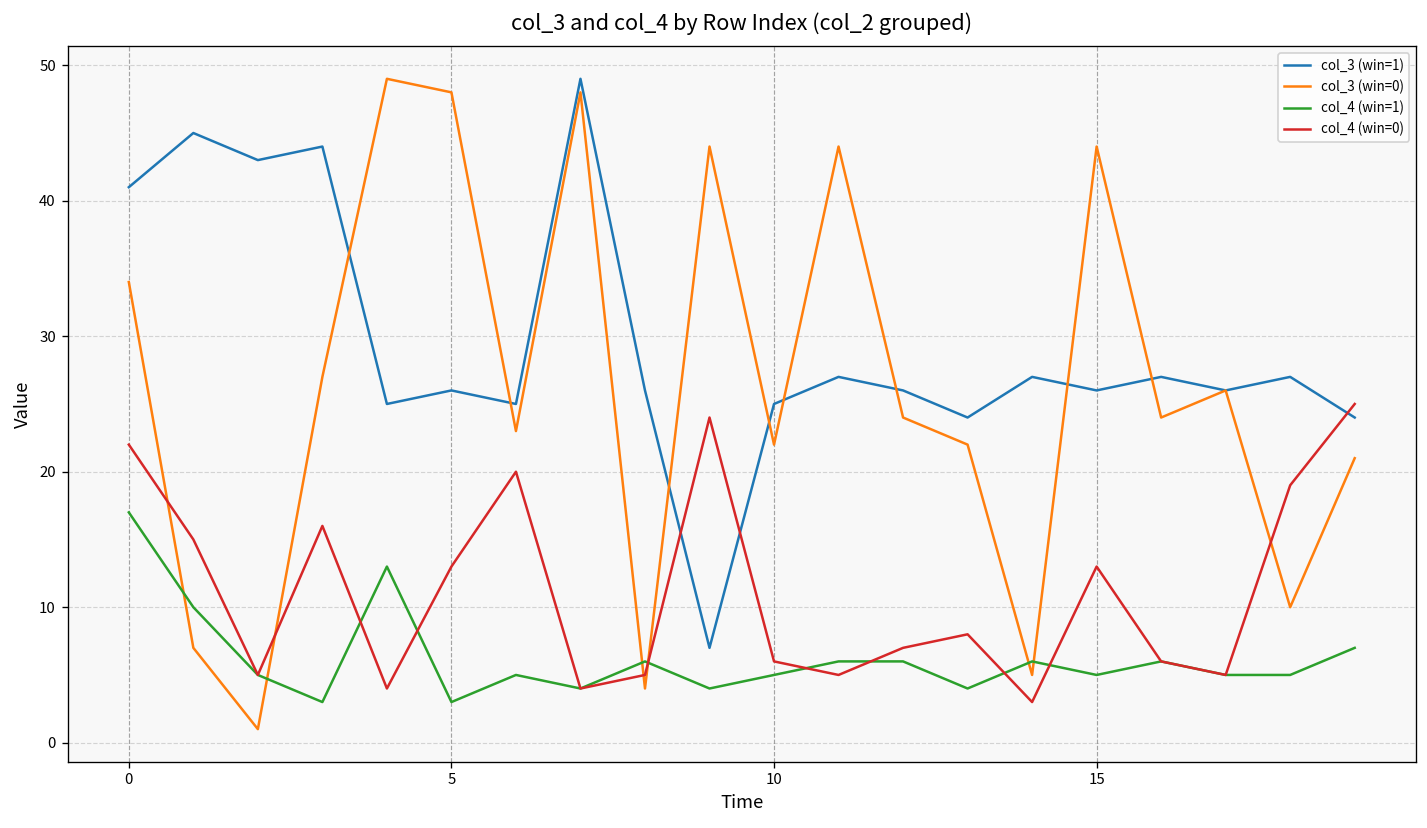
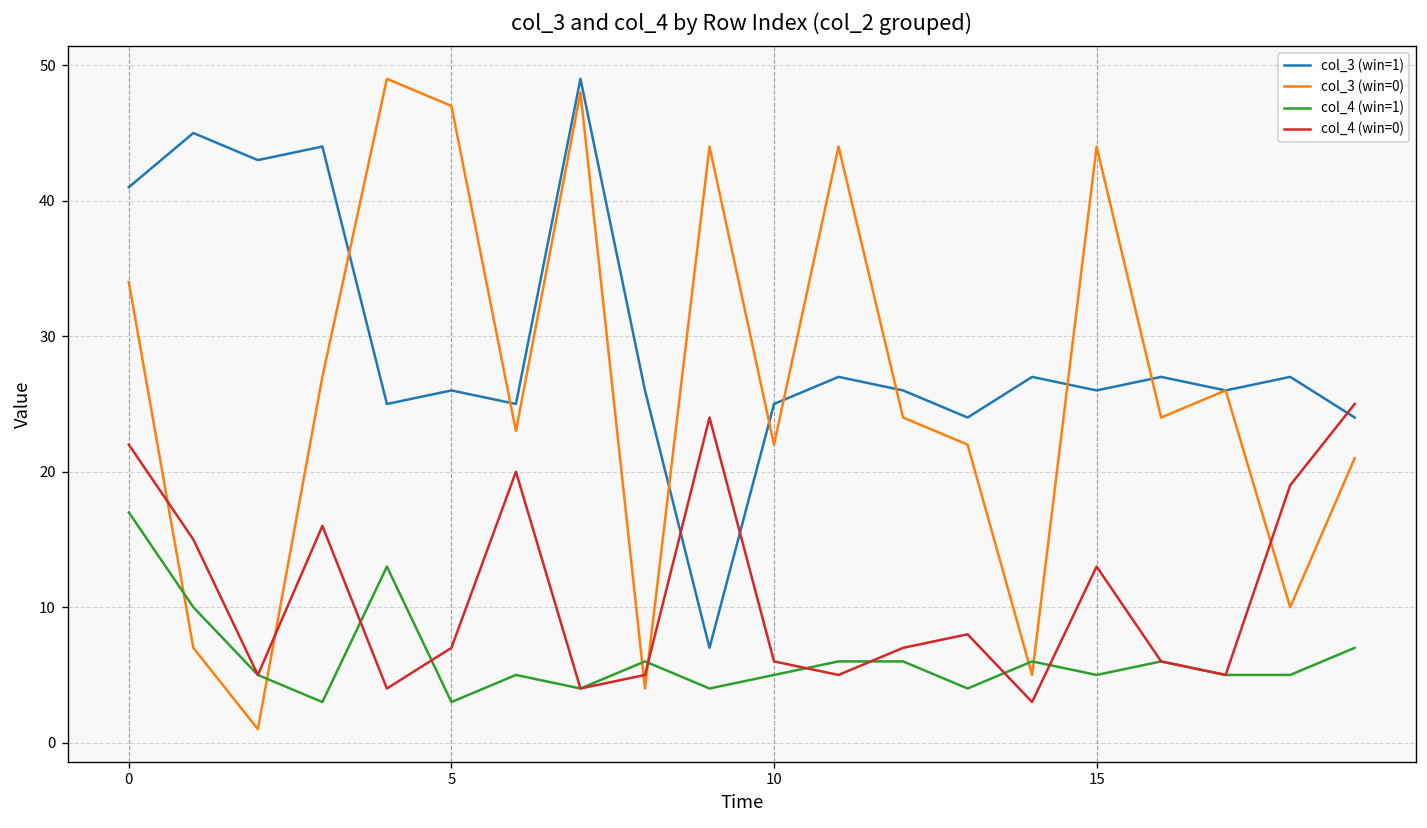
col_3 (win=0), 5: 48 -> 47
col_4 (win=0), 5: 13 -> 7
